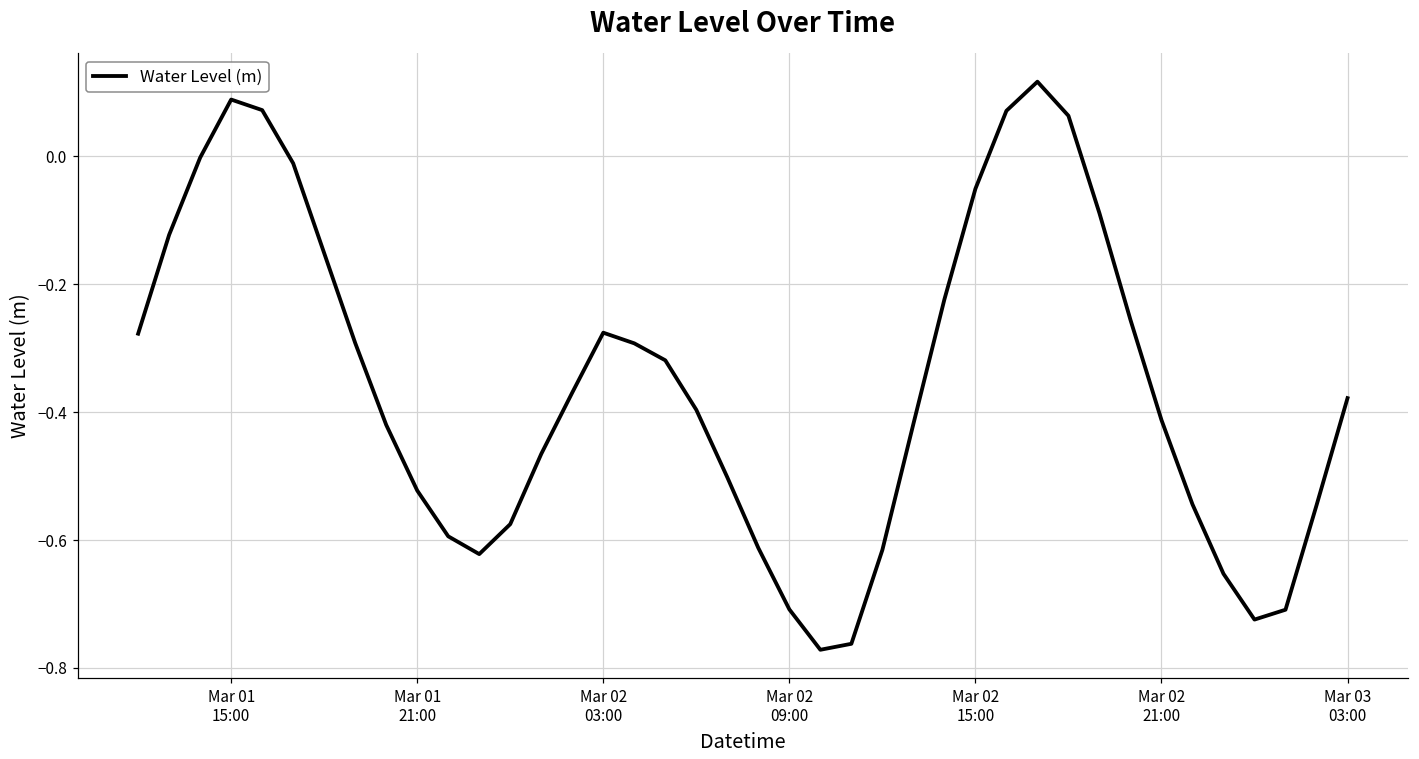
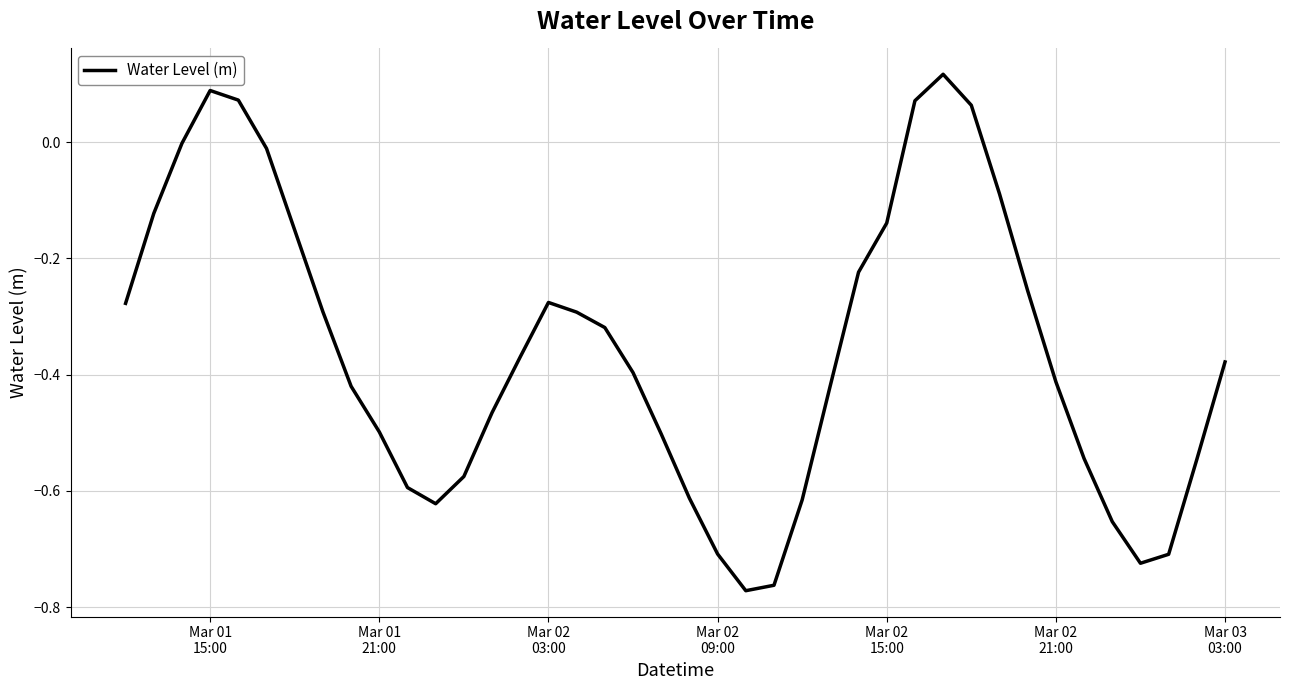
Mar 01 21:00: -0.52 -> -0.50
Mar 02 15:00: -0.05 -> -0.14
